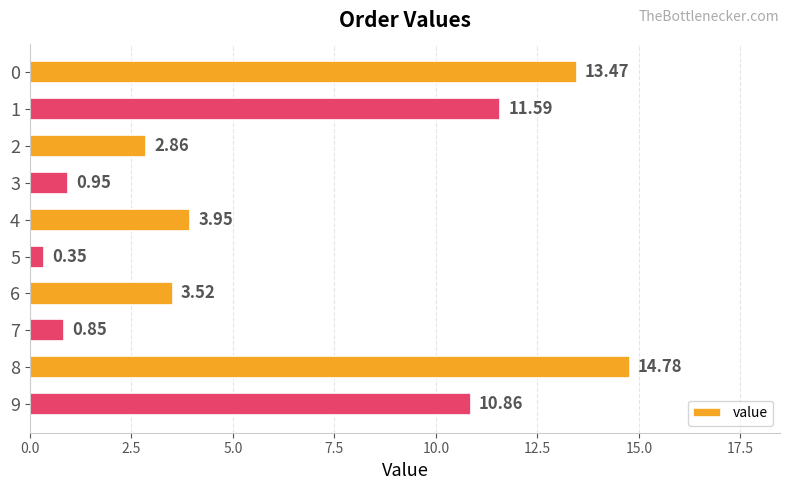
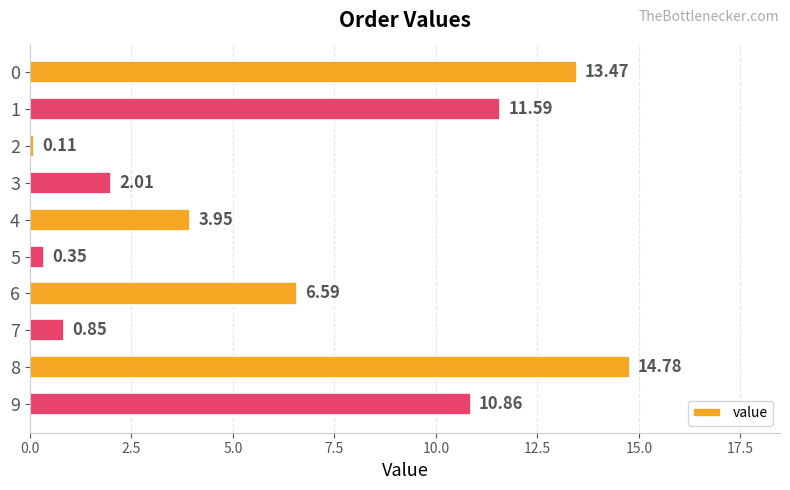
2: 2.86 -> 0.11
3: 0.95 -> 2.01
6: 3.52 -> 6.59
